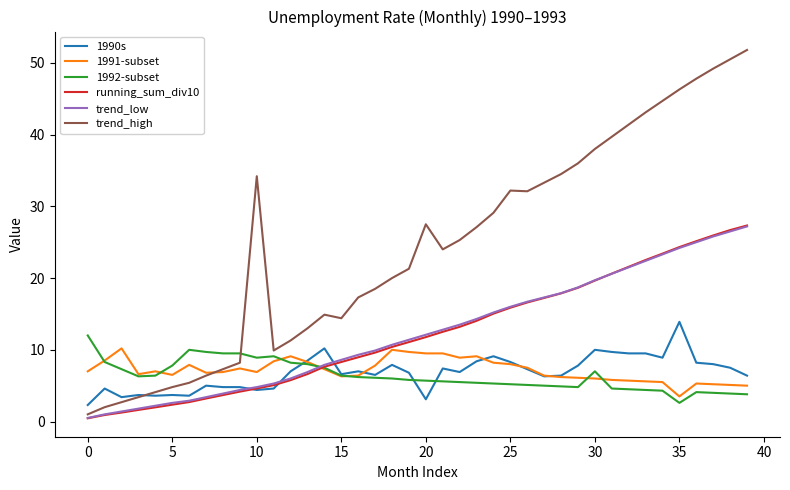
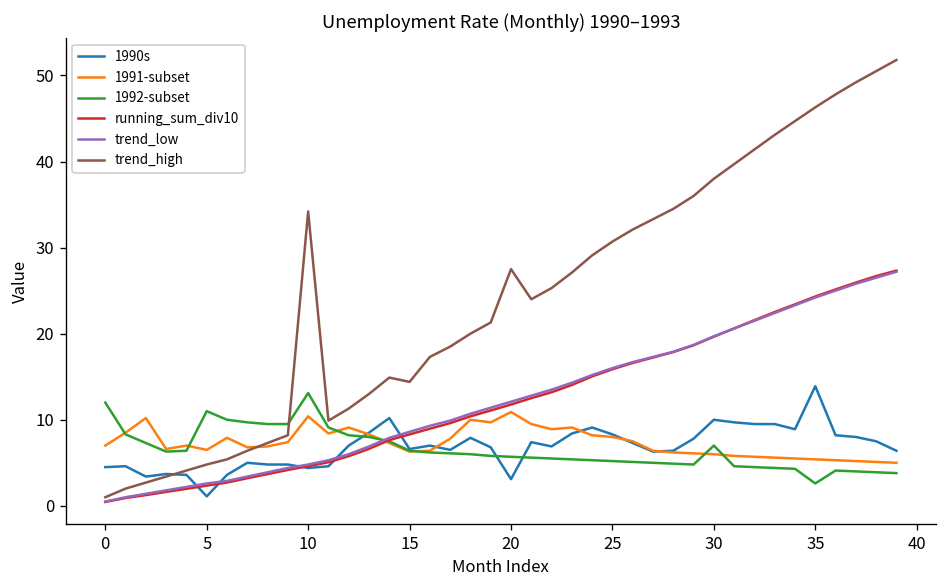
1990s, 0: 2 -> 5
1990s, 5: 4 -> 1
1992-subset, 5: 8 -> 11
1991-subset, 10: 7 -> 10
1992-subset, 10: 9 -> 13
1991-subset, 20: 10 -> 11
trend_high, 25: 32 -> 31
1991-subset, 35: 4 -> 5
